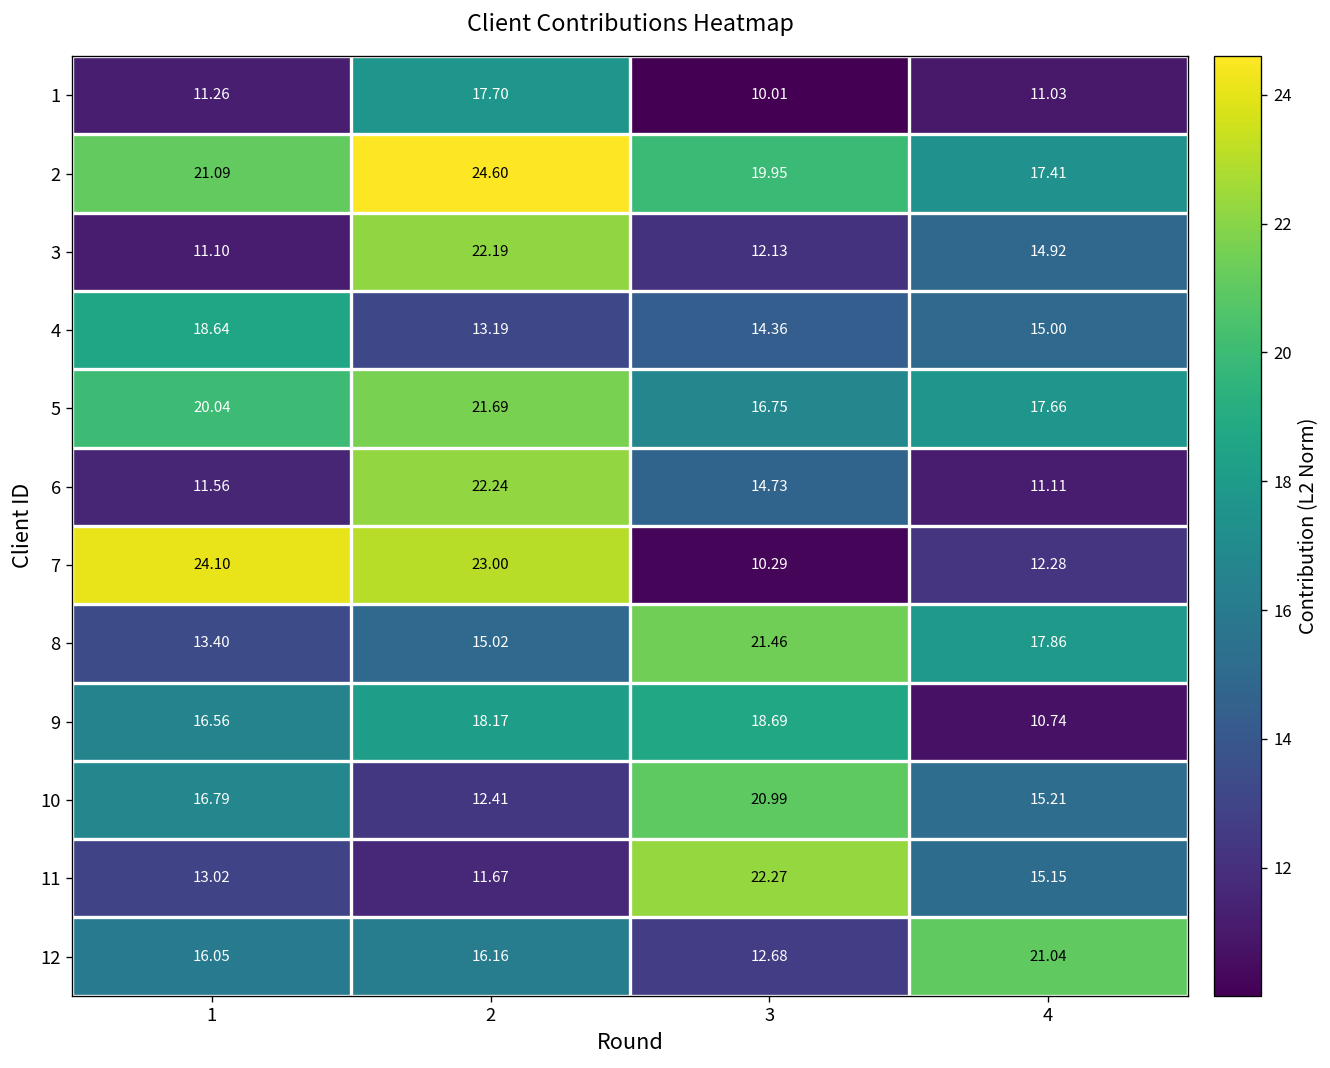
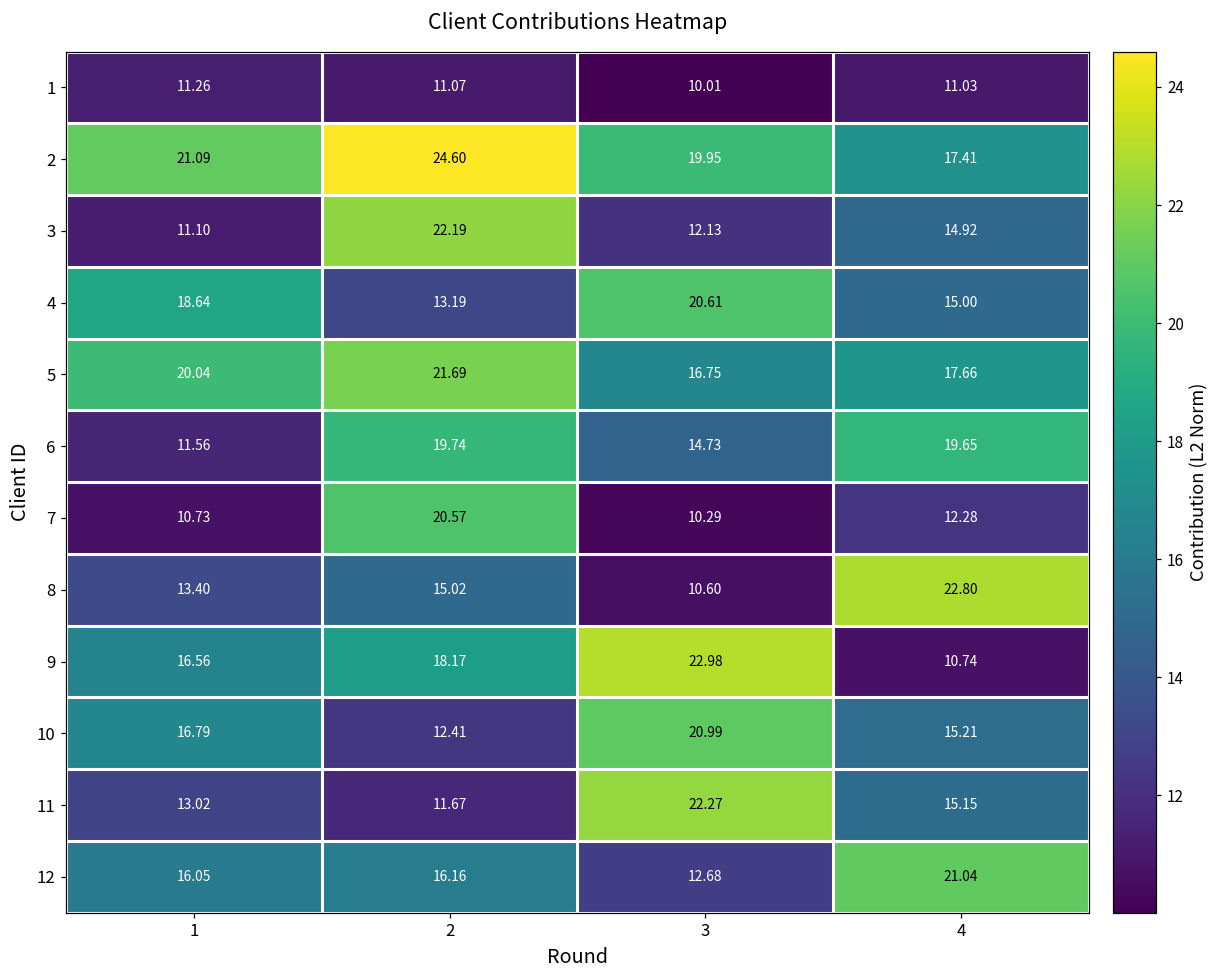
1, 2: 17.70 -> 11.07
4, 3: 14.36 -> 20.61
6, 2: 22.24 -> 19.74
6, 4: 11.11 -> 19.65
7, 1: 24.10 -> 10.73
7, 2: 23.00 -> 20.57
8, 3: 21.46 -> 10.60
8, 4: 17.86 -> 22.80
9, 3: 18.69 -> 22.98
